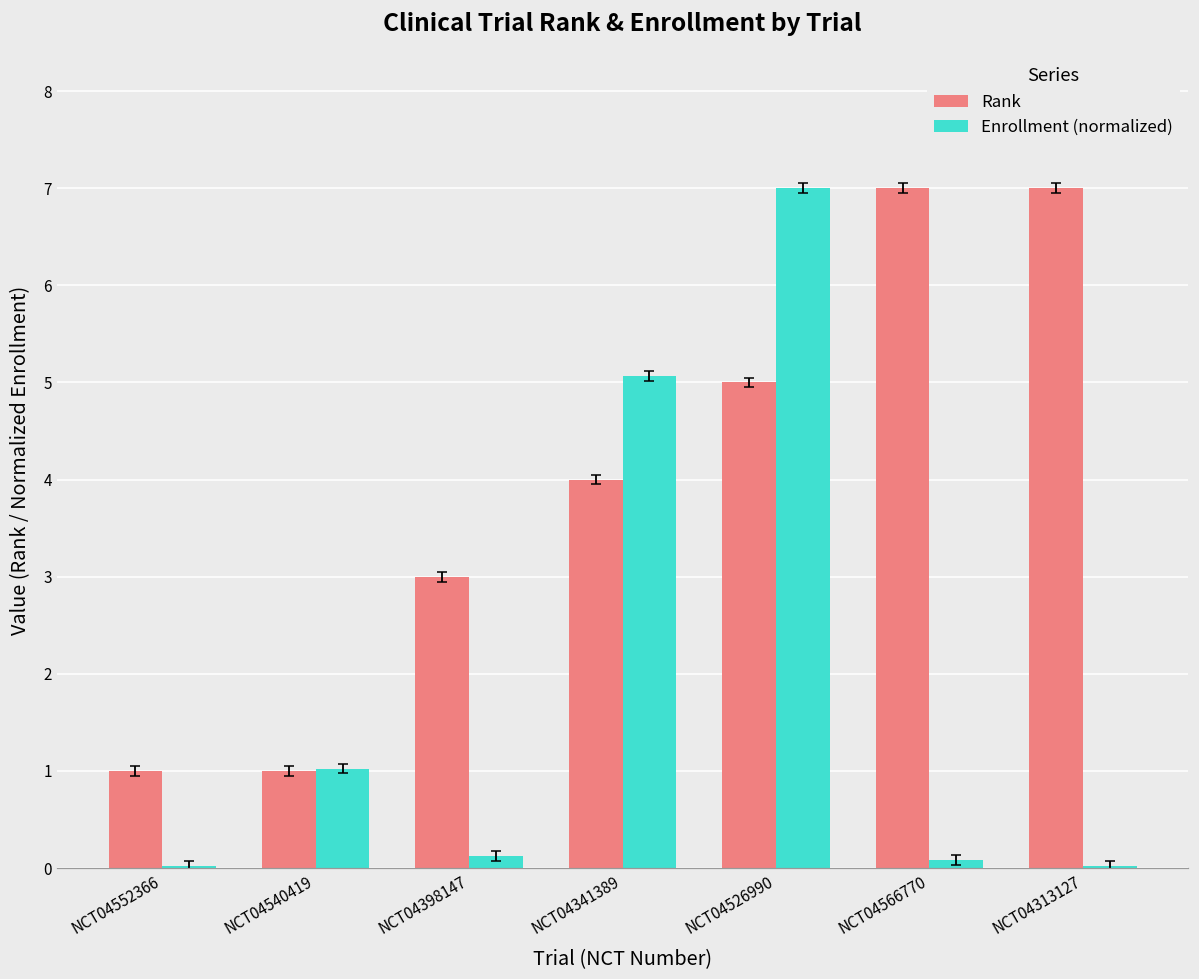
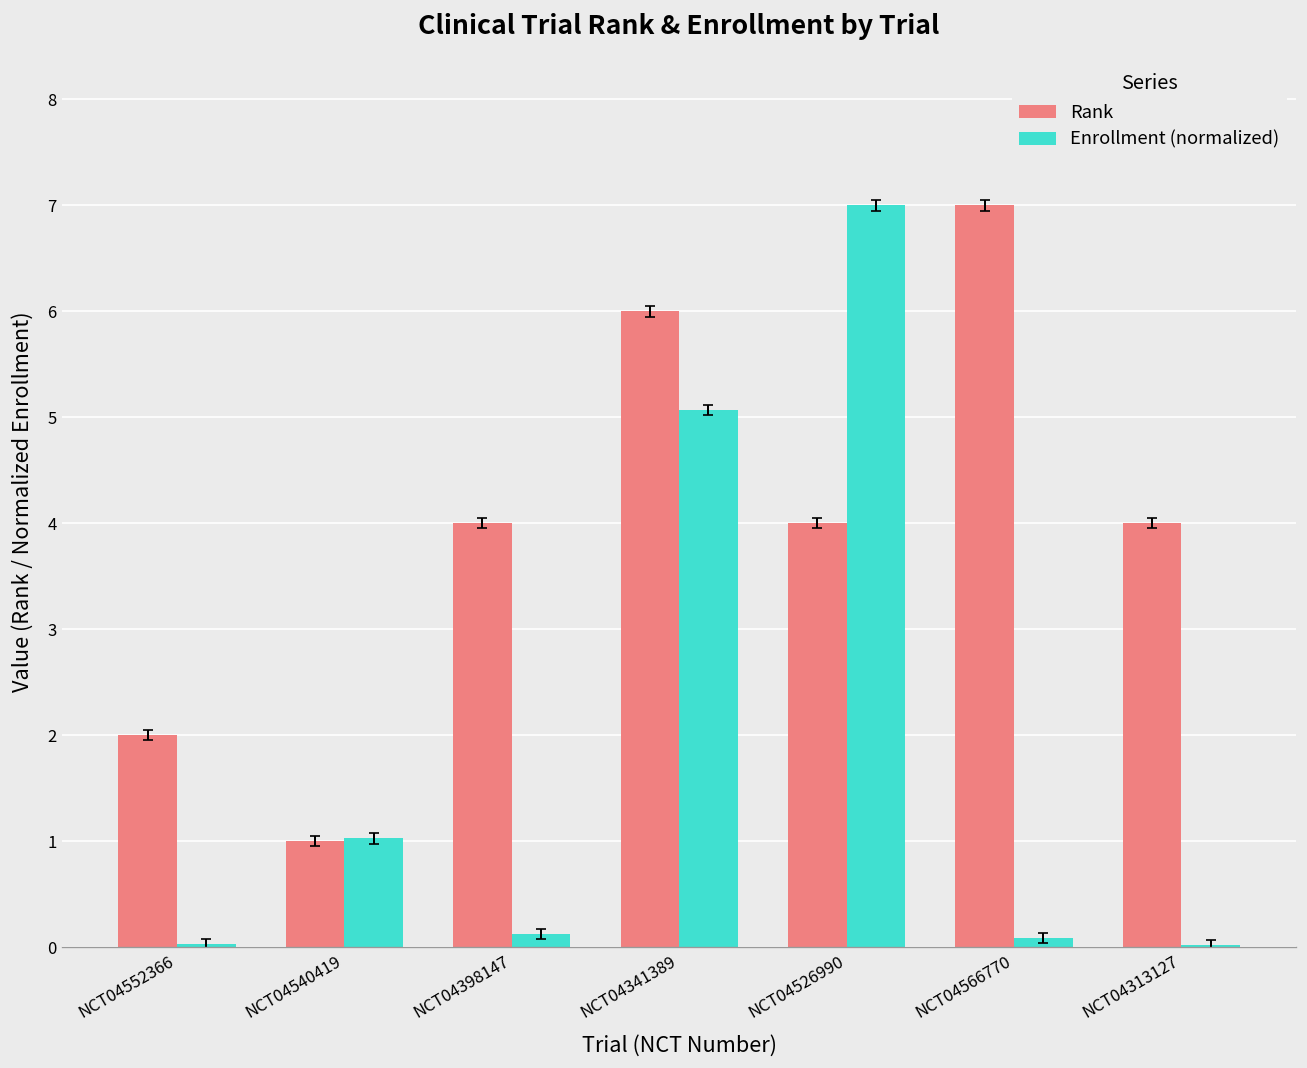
Rank, NCT04552366: 1 -> 2
Rank, NCT04398147: 3 -> 4
Rank, NCT04341389: 4 -> 6
Rank, NCT04526990: 5 -> 4
Rank, NCT04313127: 7 -> 4
